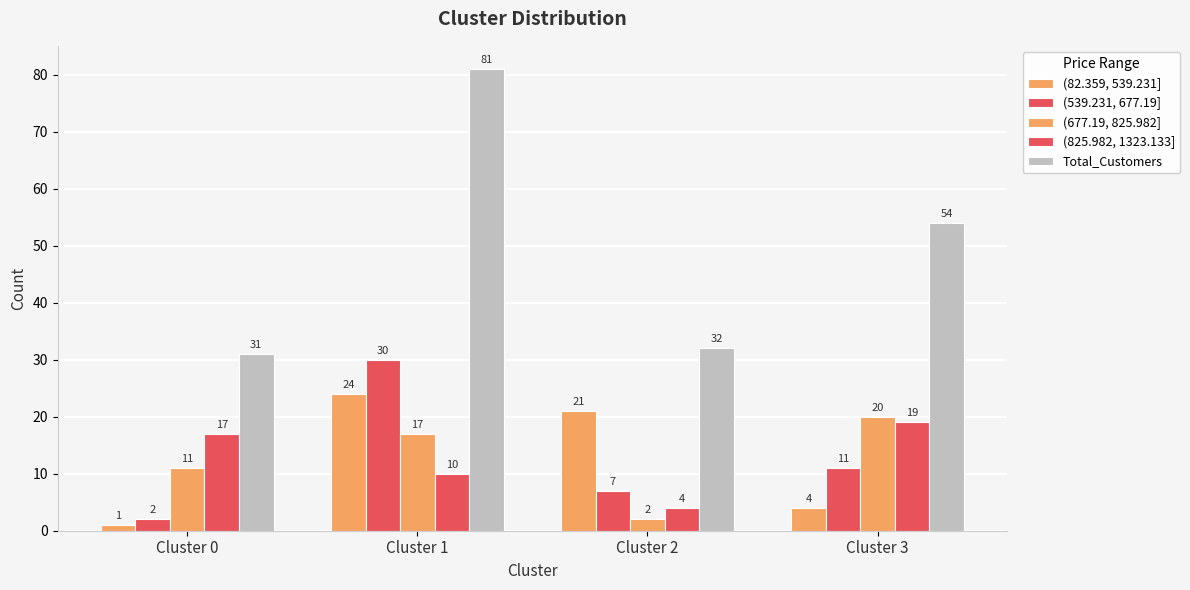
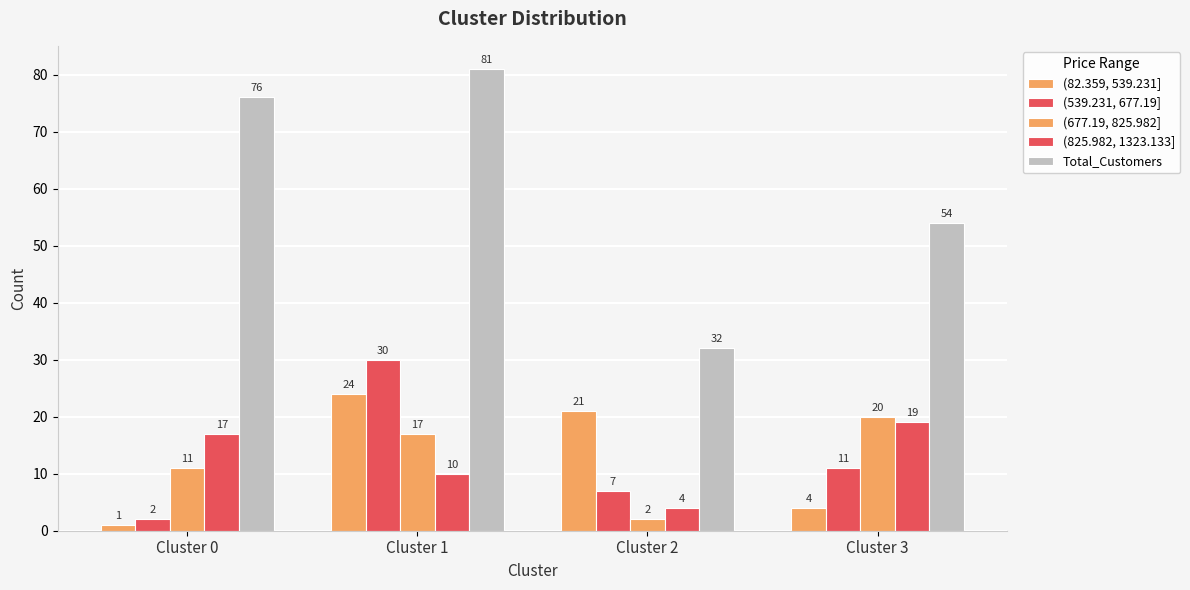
Total_Customers, Cluster 0: 31 -> 76
